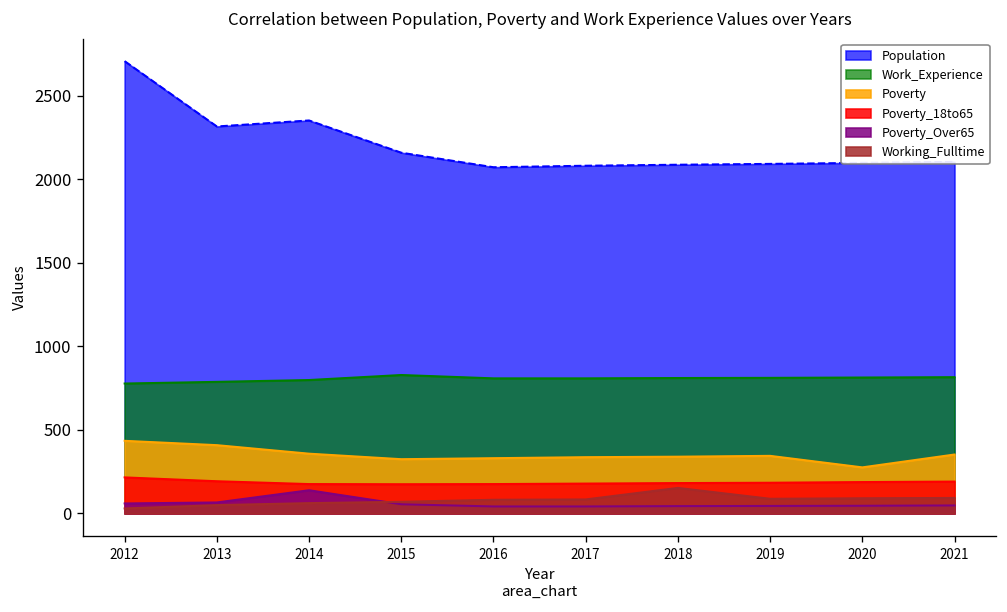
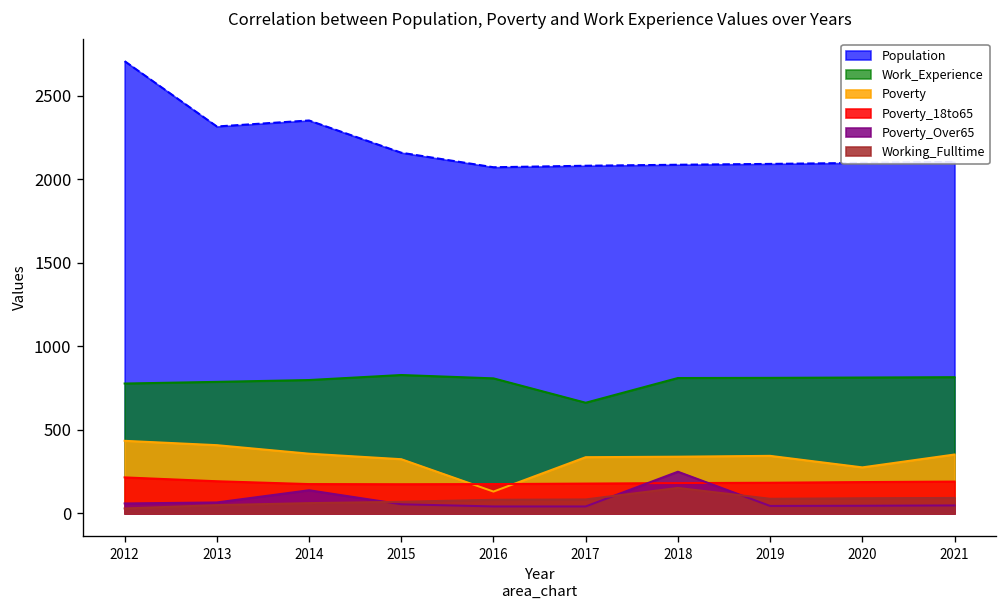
Poverty, 2016: 330 -> 130
Work_Experience, 2017: 810 -> 660
Poverty_Over65, 2018: 40 -> 250
